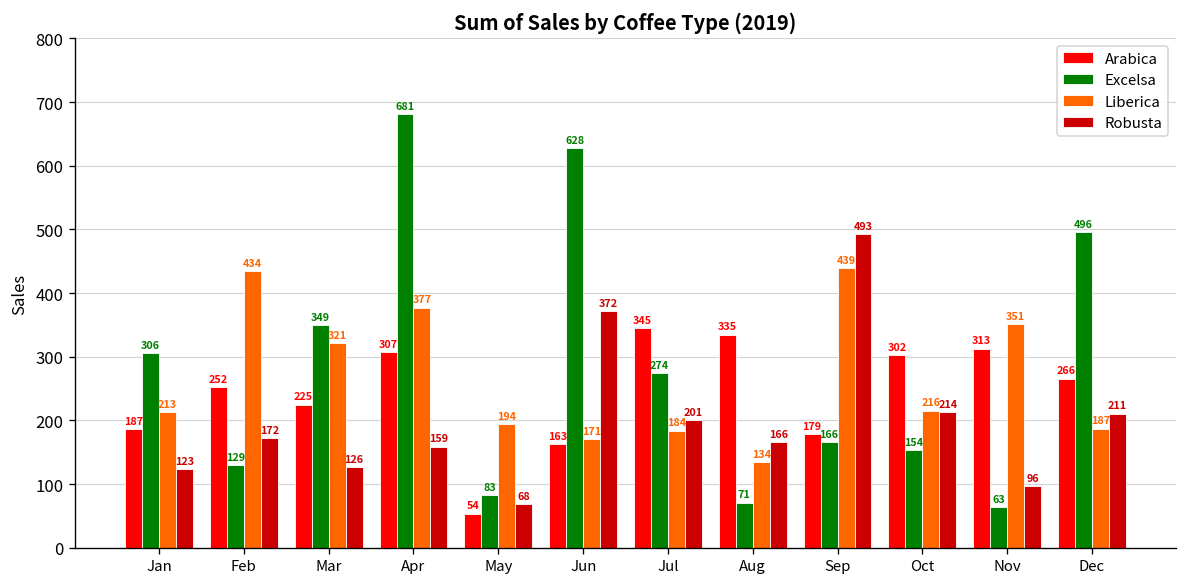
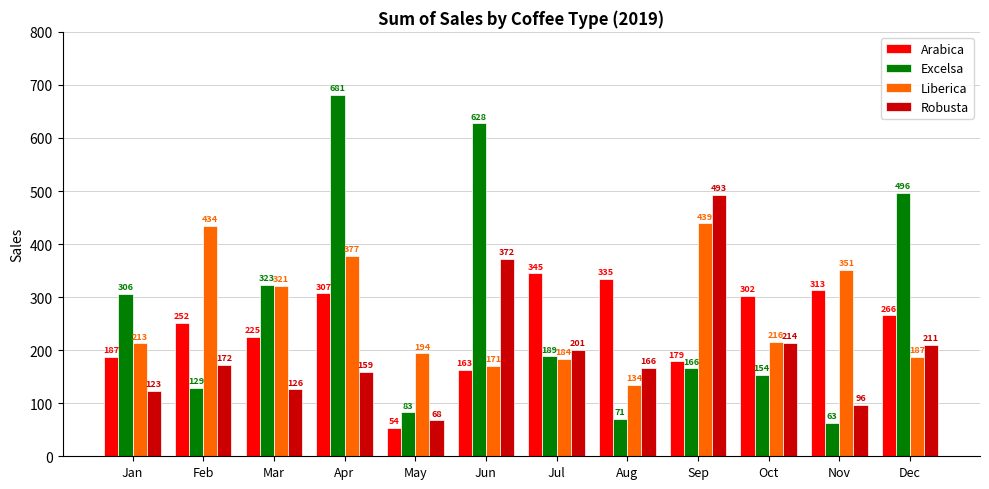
Excelsa, Mar: 349 -> 323
Excelsa, Jul: 274 -> 189
